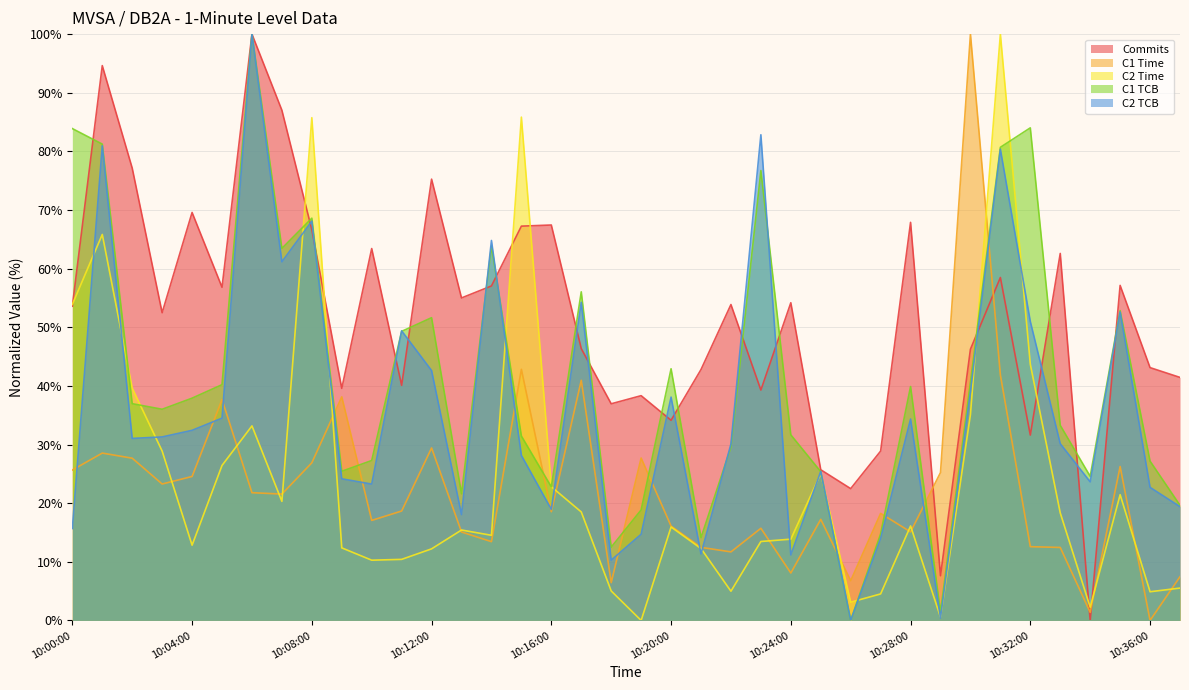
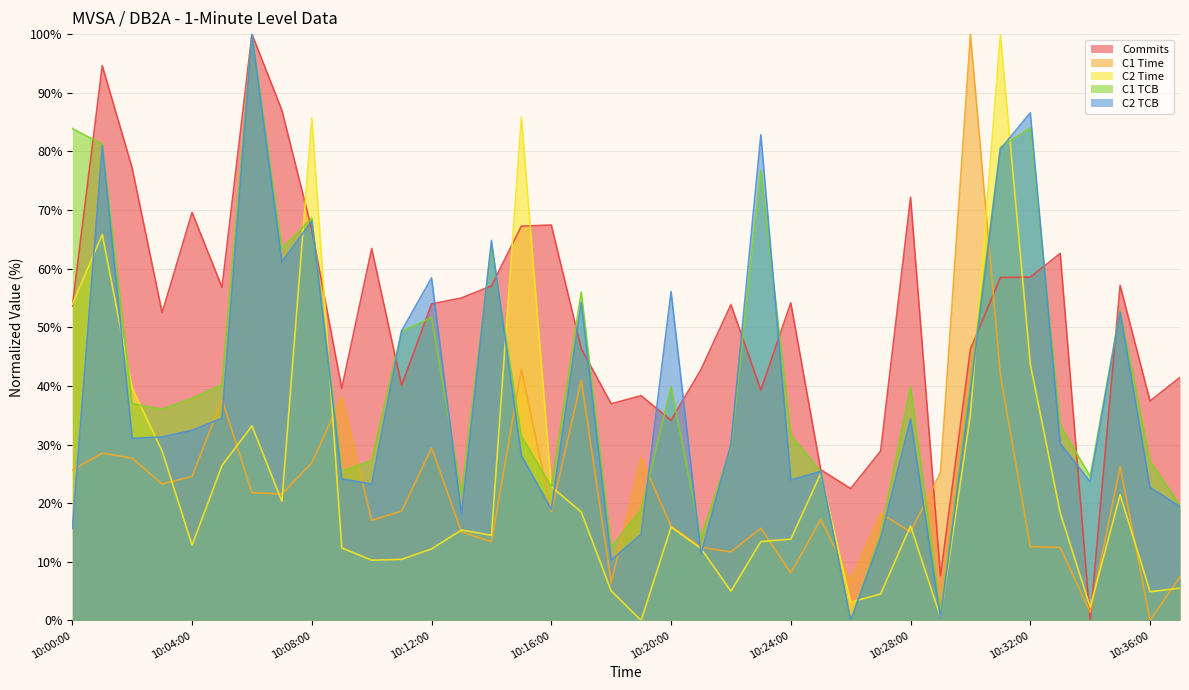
Commits, 10:12:00: 75% -> 54%
C2 TCB, 10:12:00: 43% -> 58%
C1 TCB, 10:20:00: 43% -> 40%
C2 TCB, 10:20:00: 38% -> 56%
C2 TCB, 10:24:00: 11% -> 24%
Commits, 10:28:00: 68% -> 72%
Commits, 10:32:00: 32% -> 59%
C2 TCB, 10:32:00: 51% -> 87%
Commits, 10:36:00: 43% -> 37%
